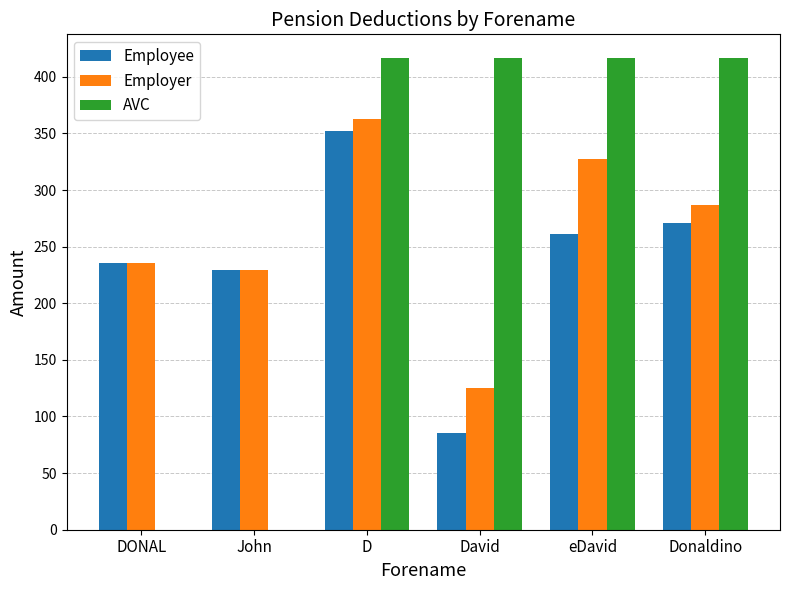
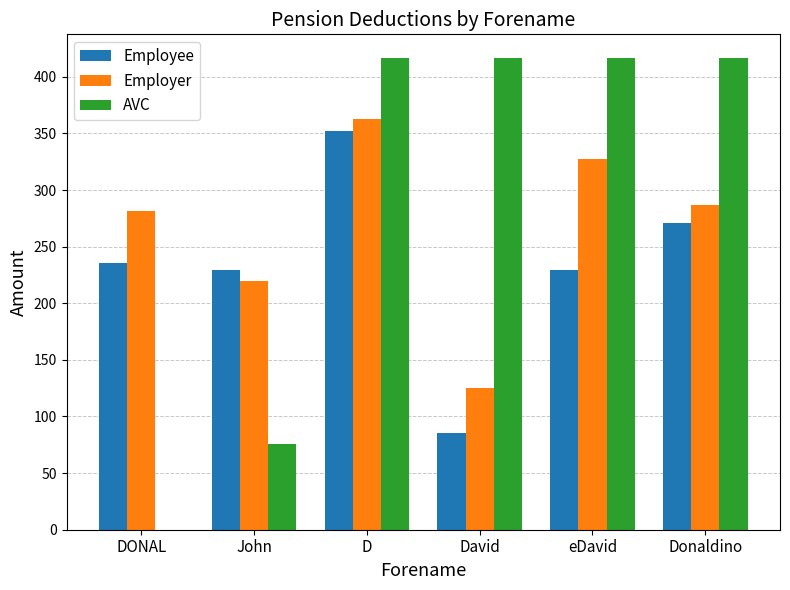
Employer, DONAL: 235 -> 282
Employer, John: 229 -> 220
AVC, John: 0 -> 75
Employee, eDavid: 261 -> 229
